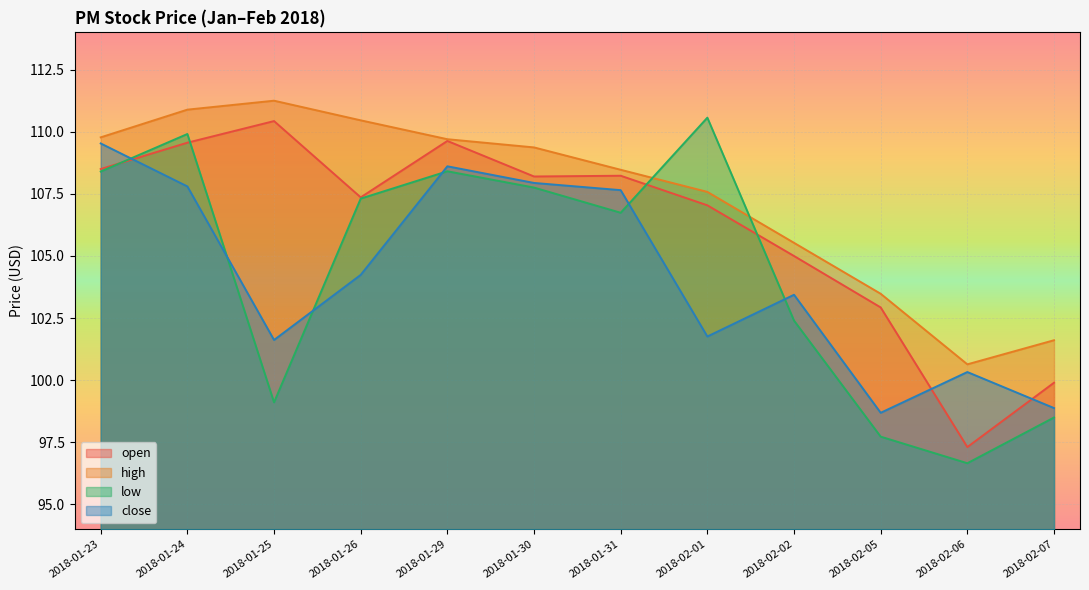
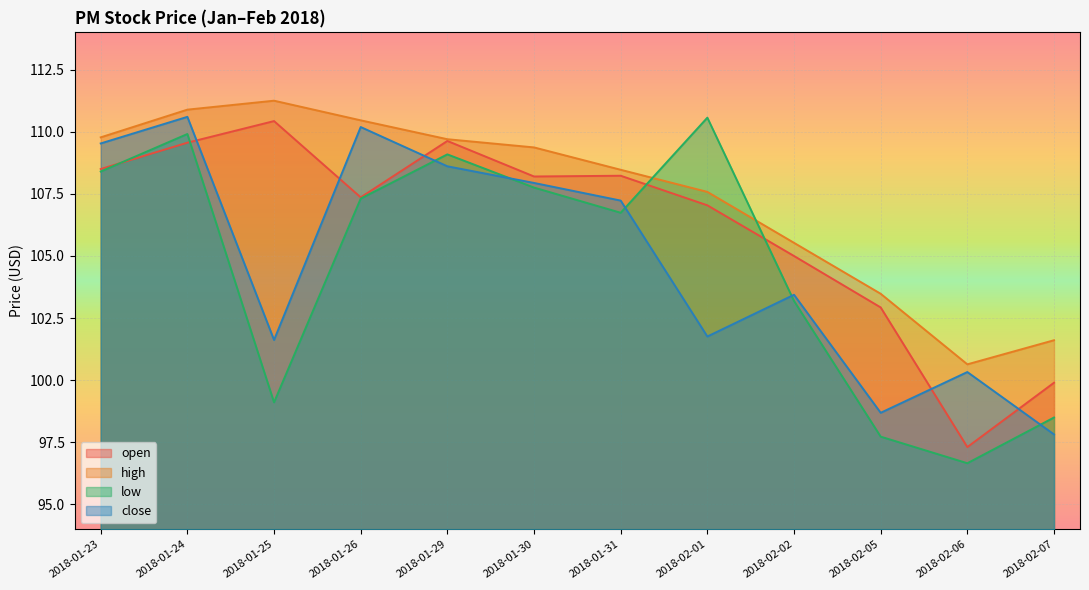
close, 2018-01-24: 107.8 -> 110.6
close, 2018-01-26: 104.2 -> 110.2
low, 2018-01-29: 108.4 -> 109.1
close, 2018-01-31: 107.7 -> 107.2
low, 2018-02-02: 102.4 -> 103.2
close, 2018-02-07: 98.9 -> 97.8
